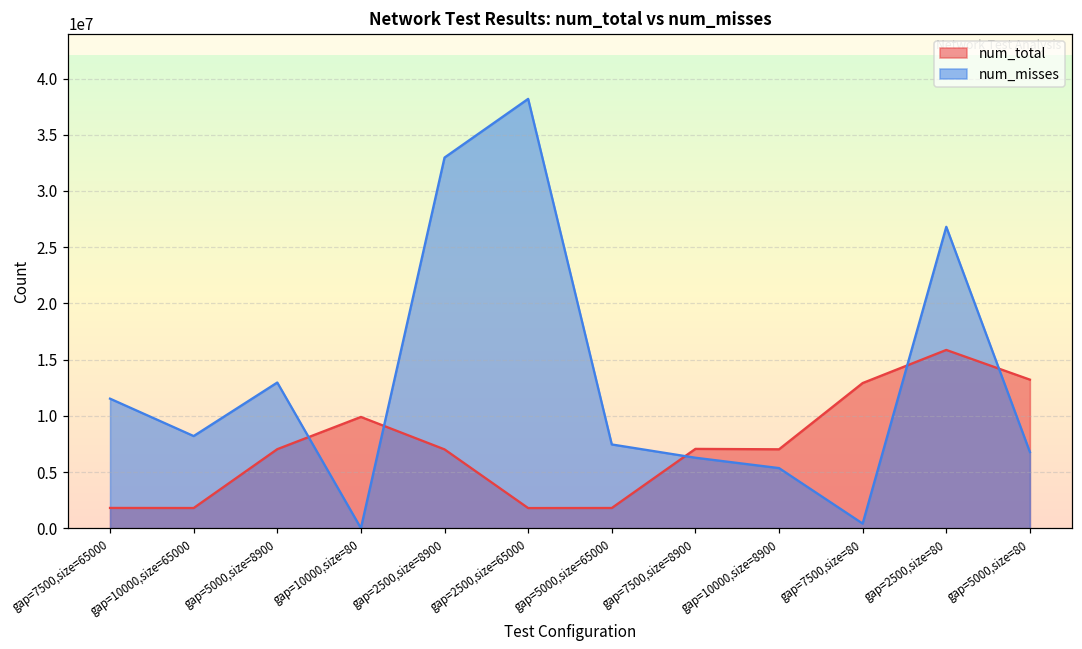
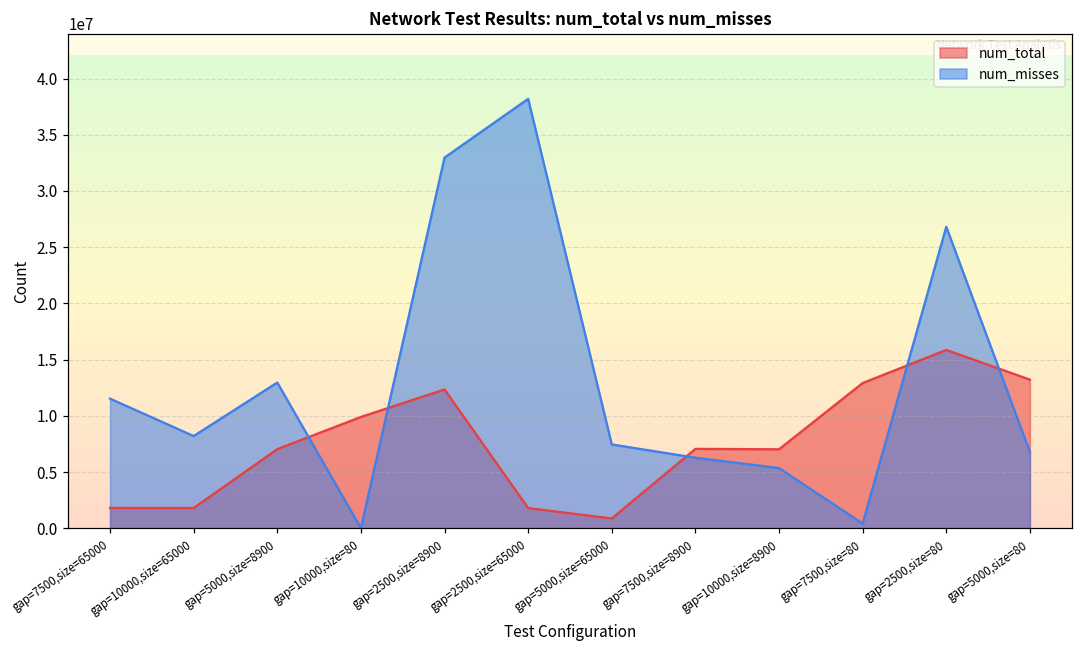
num_total, gap=2500,size=8900: 7000000 -> 12300000
num_total, gap=5000,size=65000: 1800000 -> 900000
